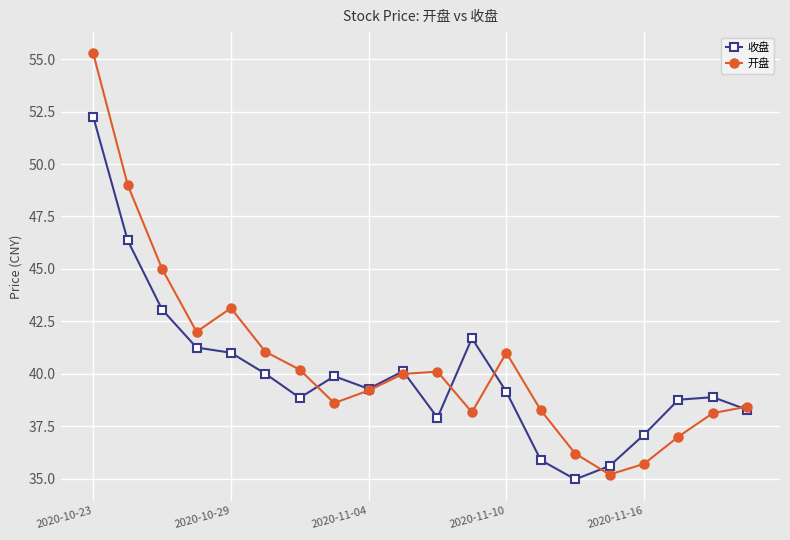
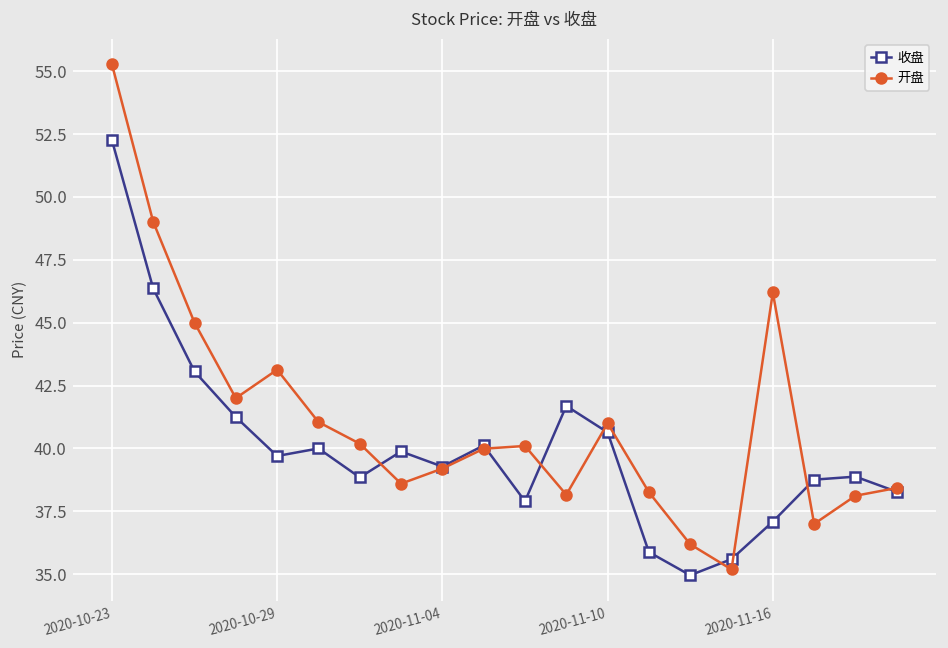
收盘, 2020-10-29: 41.0 -> 39.7
收盘, 2020-11-10: 39.1 -> 40.6
开盘, 2020-11-16: 35.7 -> 46.2
